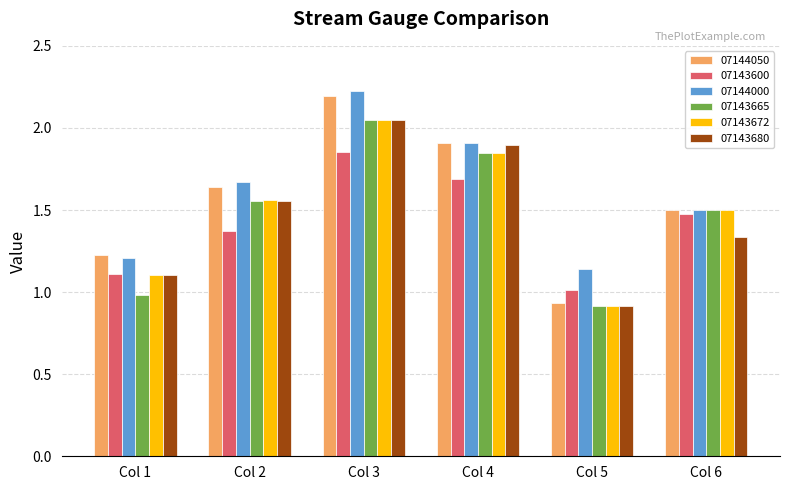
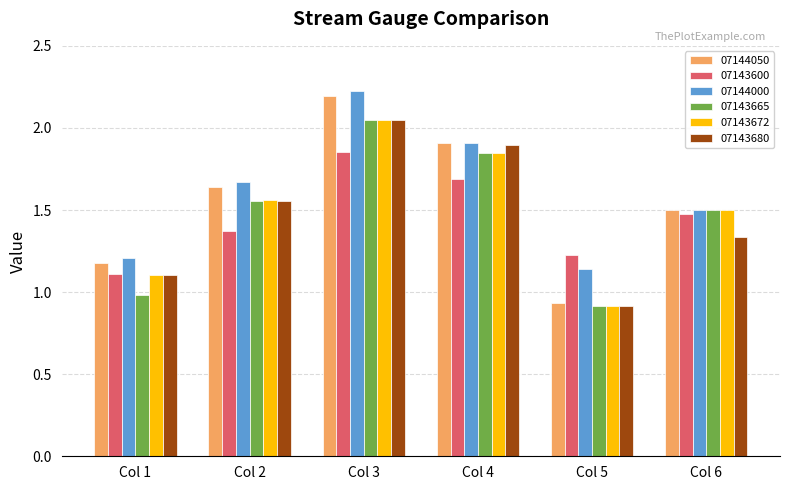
07144050, Col 1: 1.22 -> 1.18
07143600, Col 5: 1.01 -> 1.23
